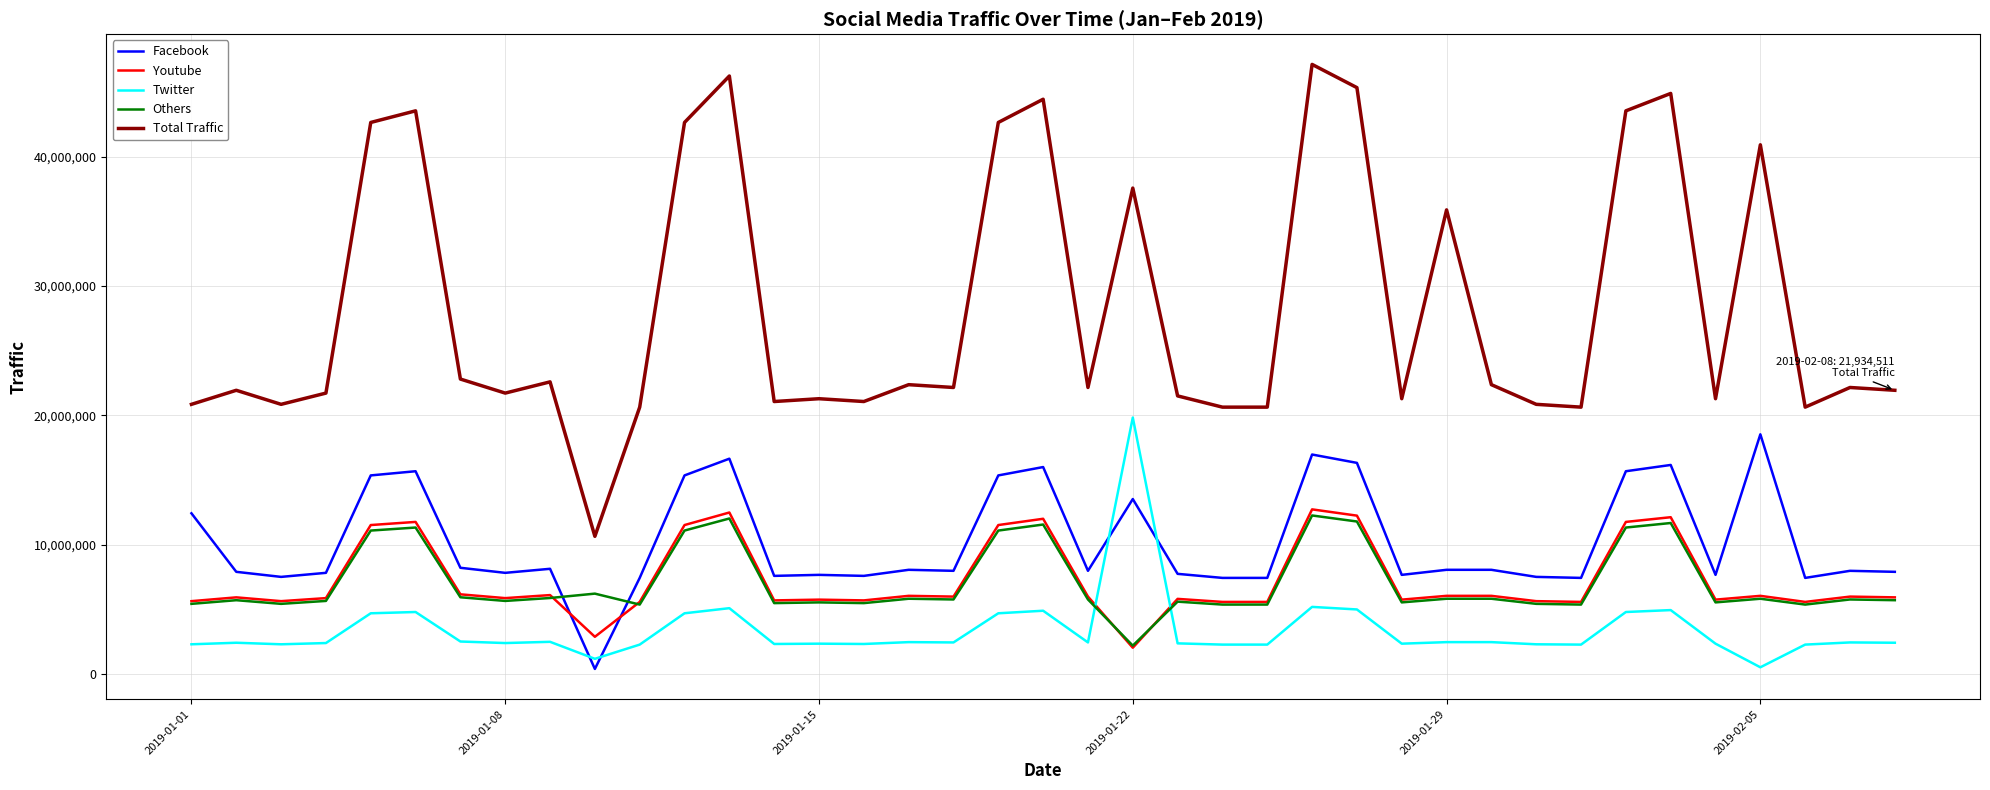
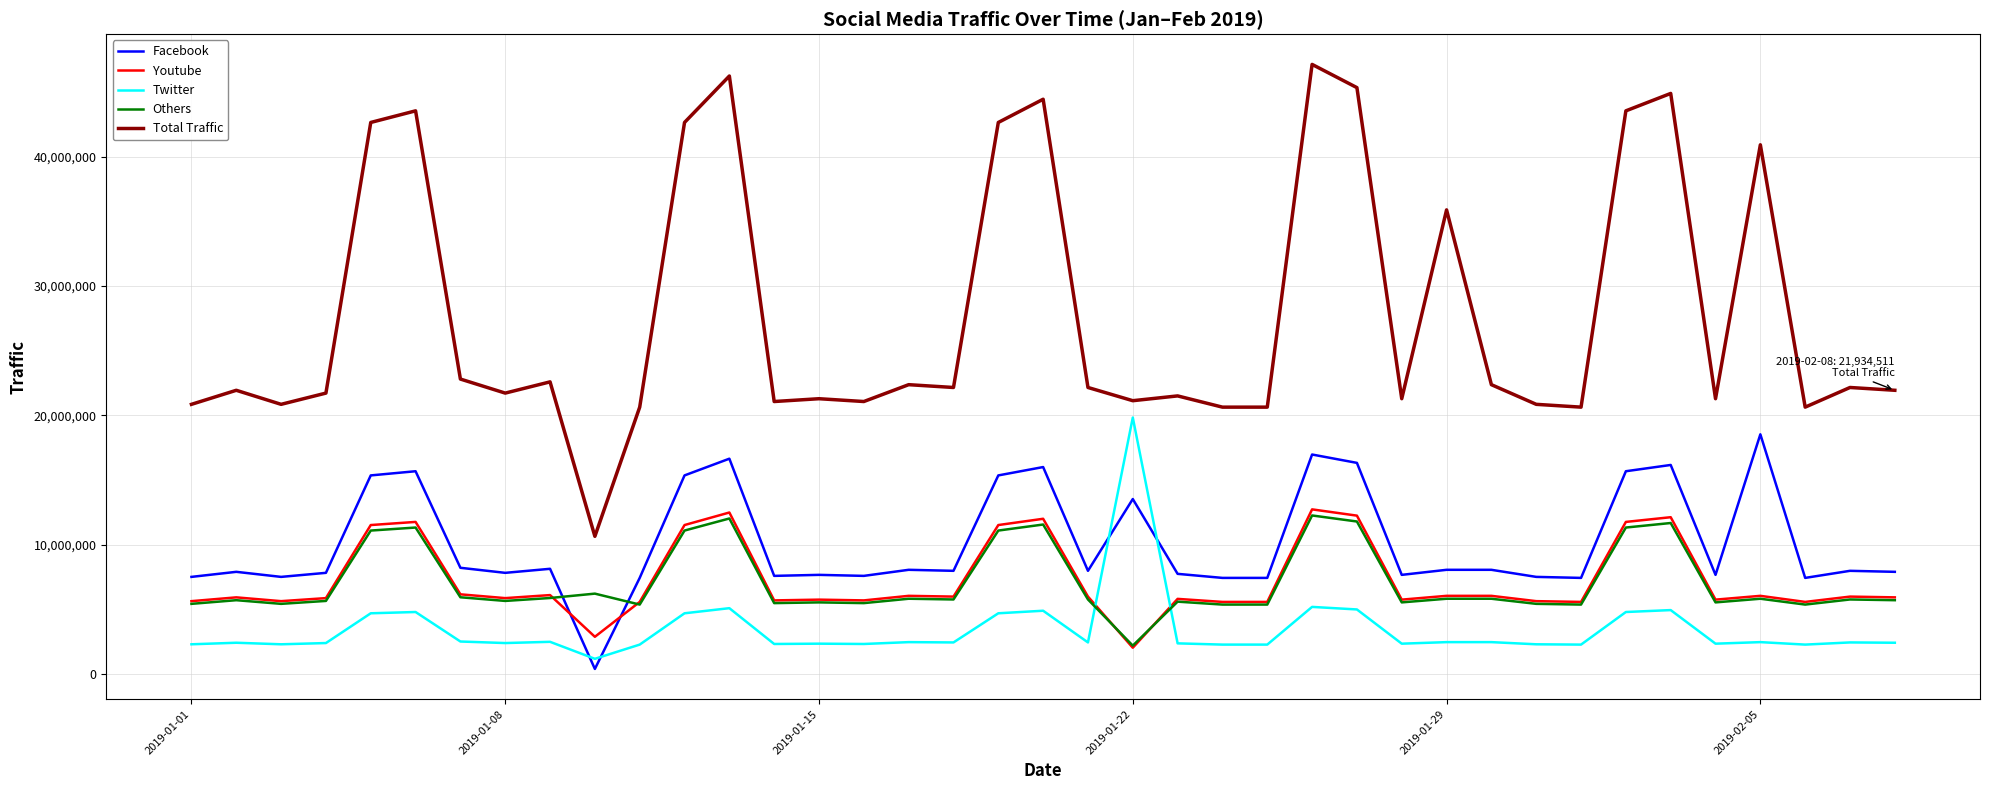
Facebook, 2019-01-01: 12,400,000 -> 7,500,000
Total Traffic, 2019-01-22: 37,600,000 -> 21,100,000
Twitter, 2019-02-05: 500,000 -> 2,500,000
